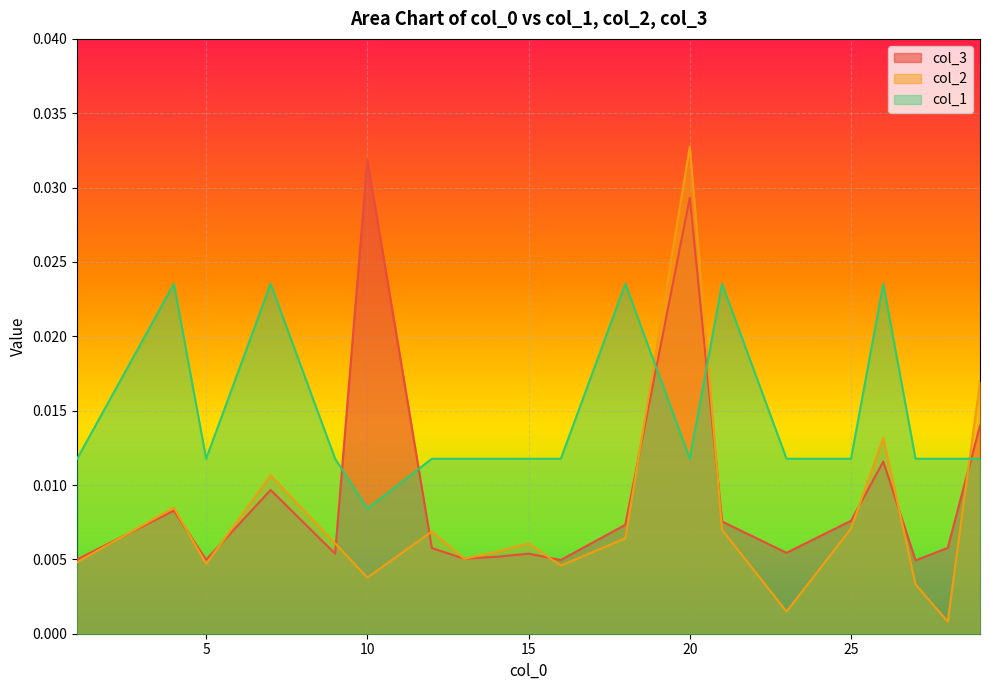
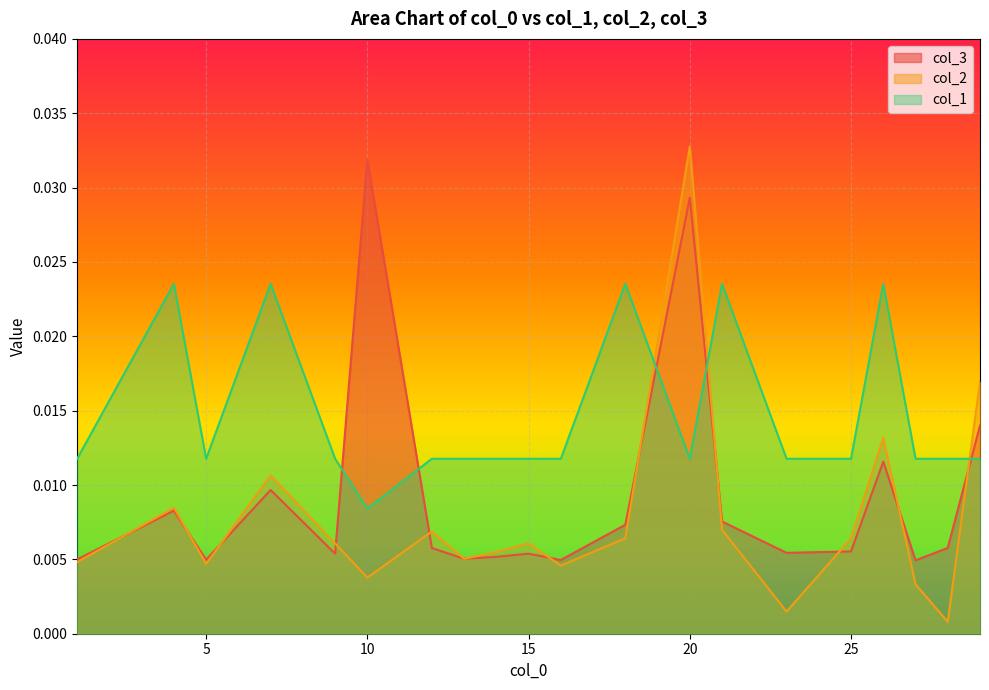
col_3, 25: 0.0076 -> 0.0055
col_2, 25: 0.0071 -> 0.0064
